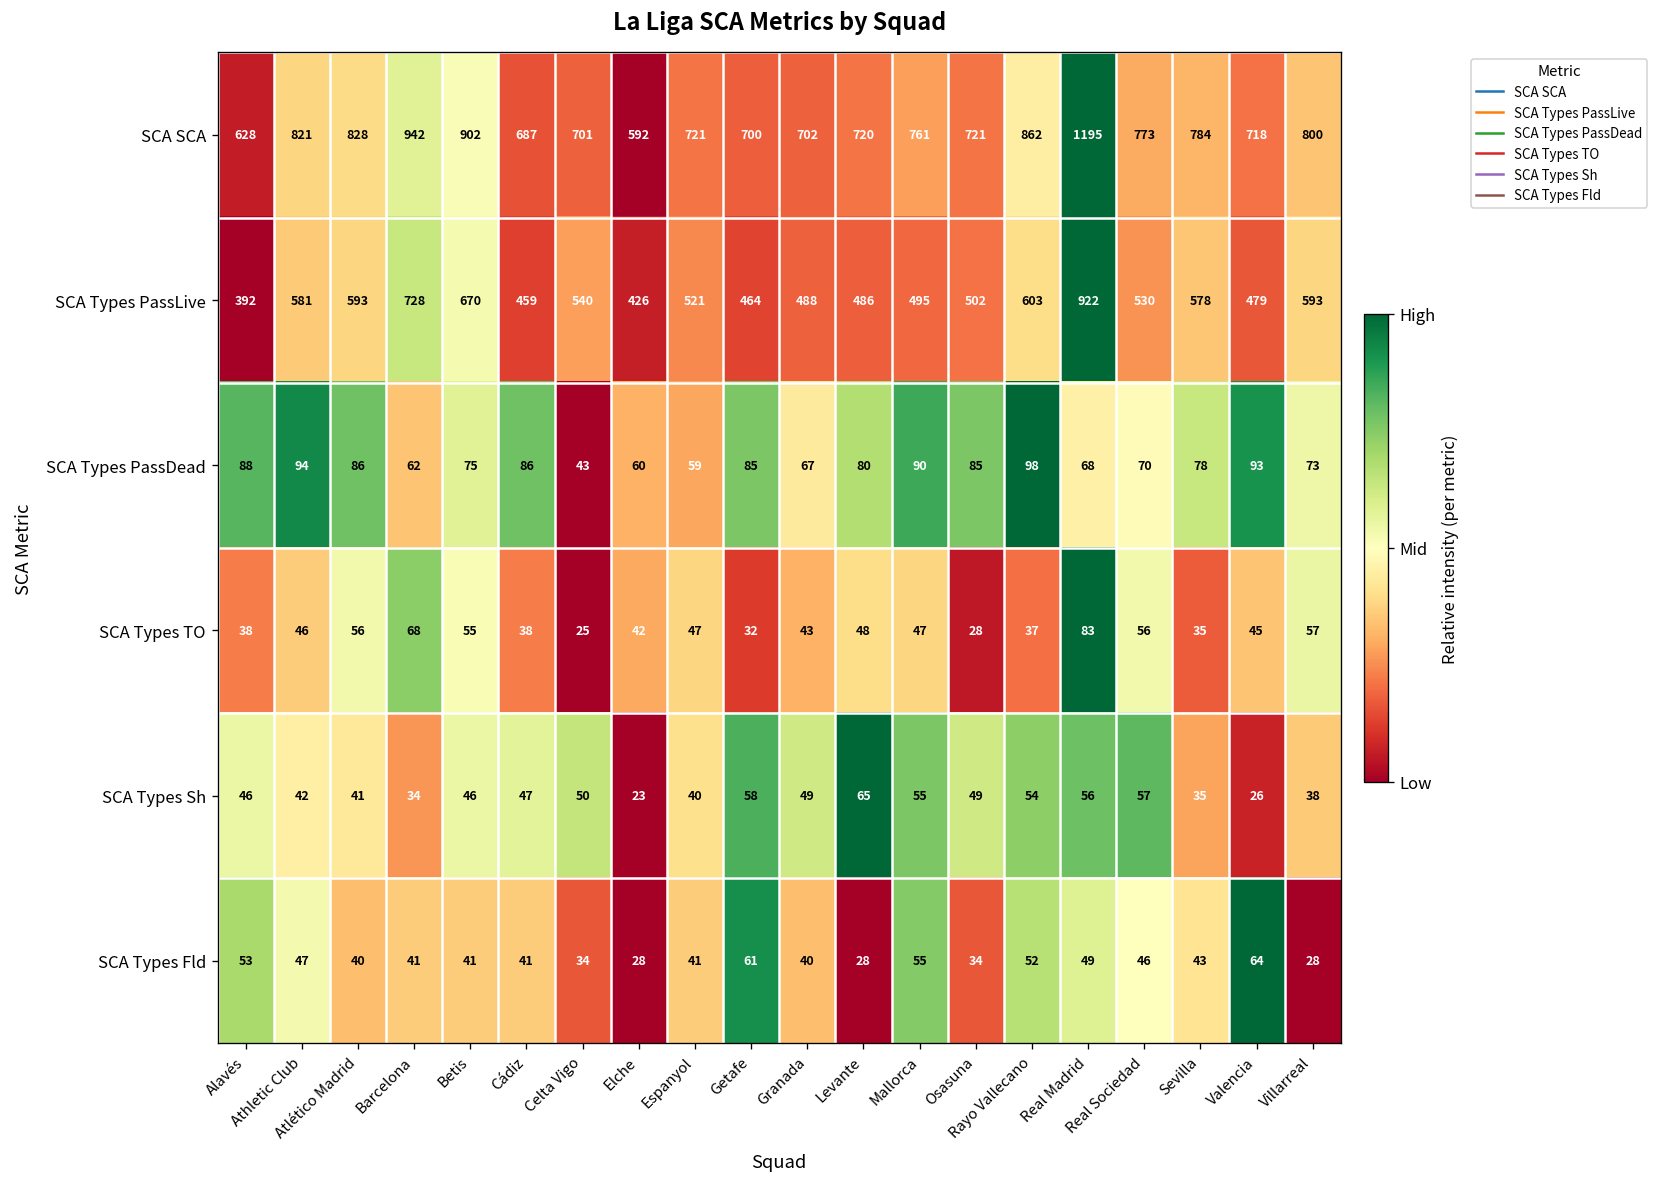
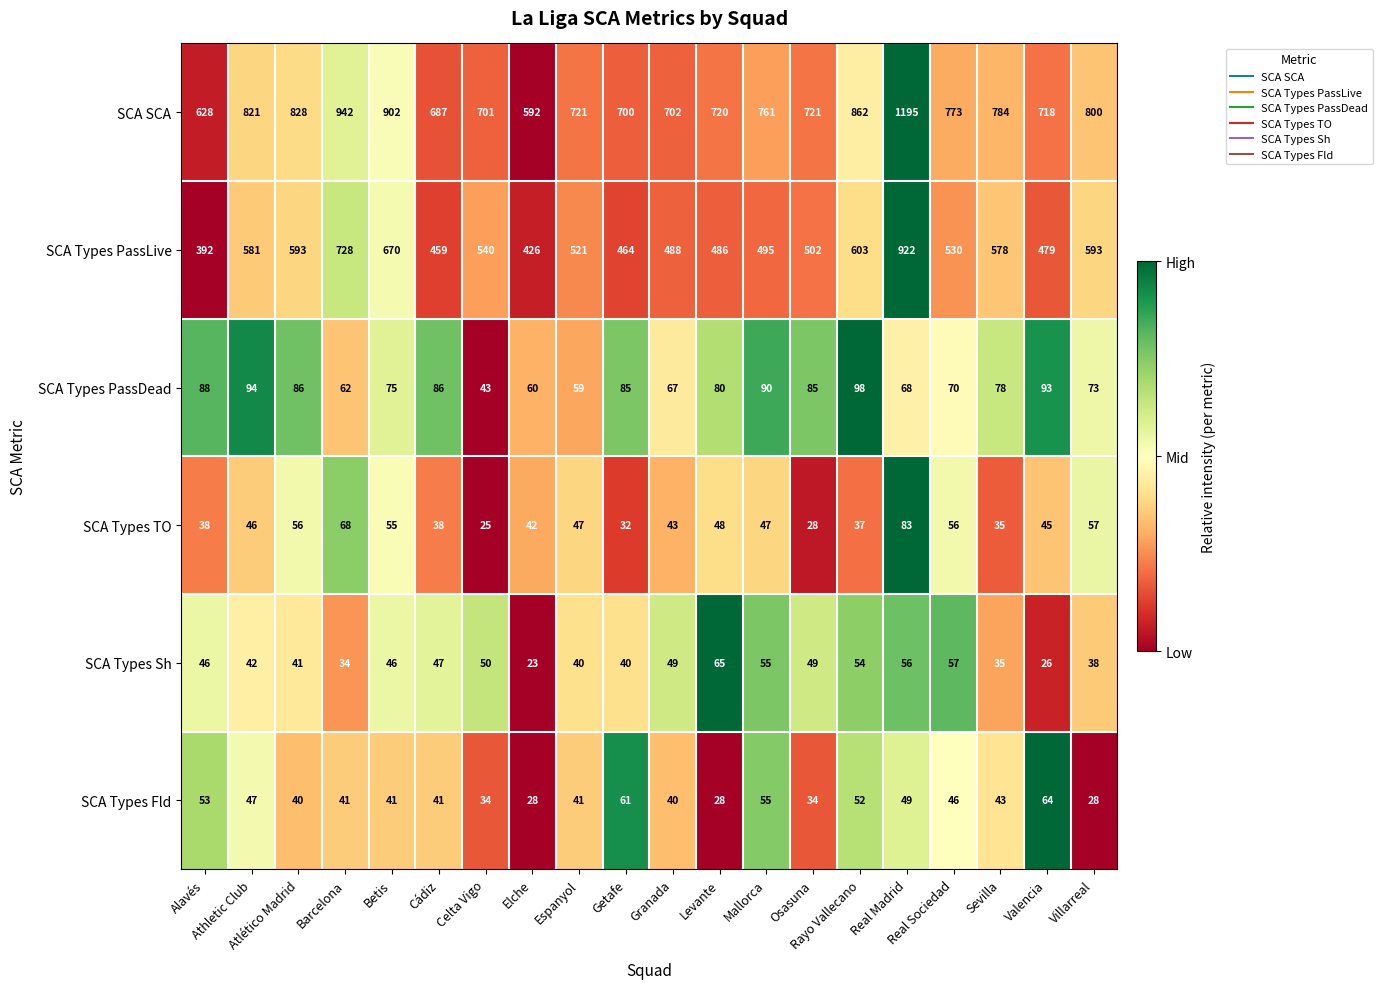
SCA Types Sh, Getafe: 58 -> 40
